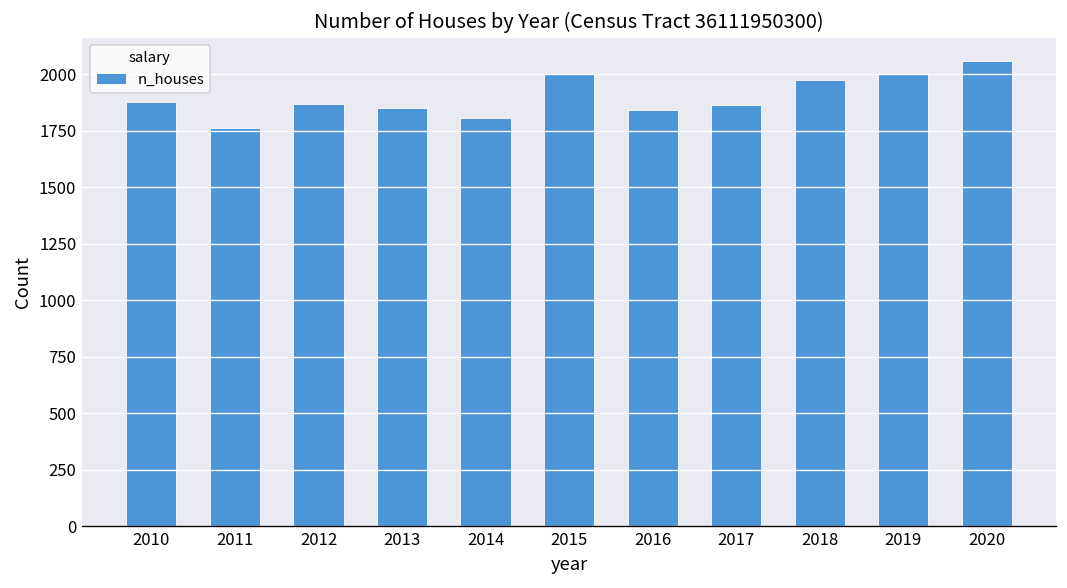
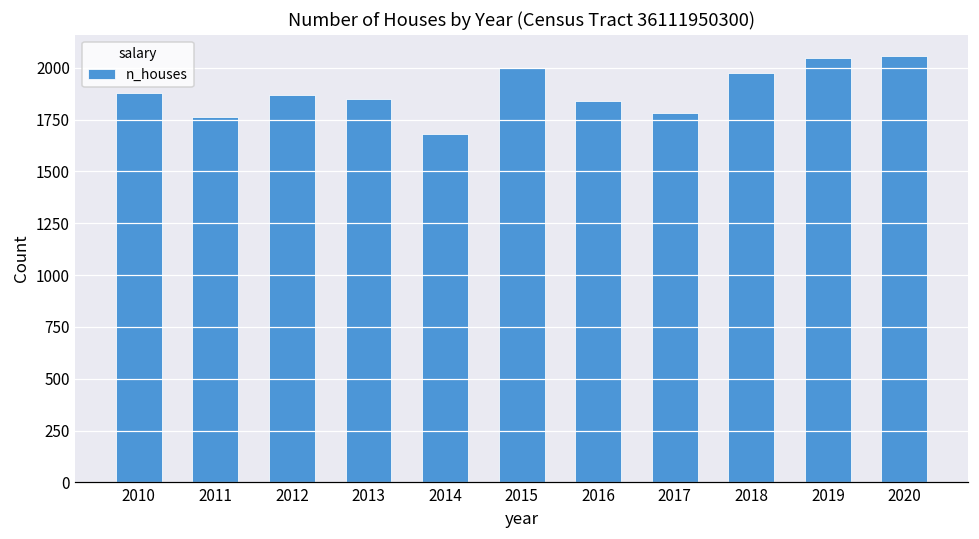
2014: 1810 -> 1680
2017: 1860 -> 1780
2019: 2000 -> 2050
